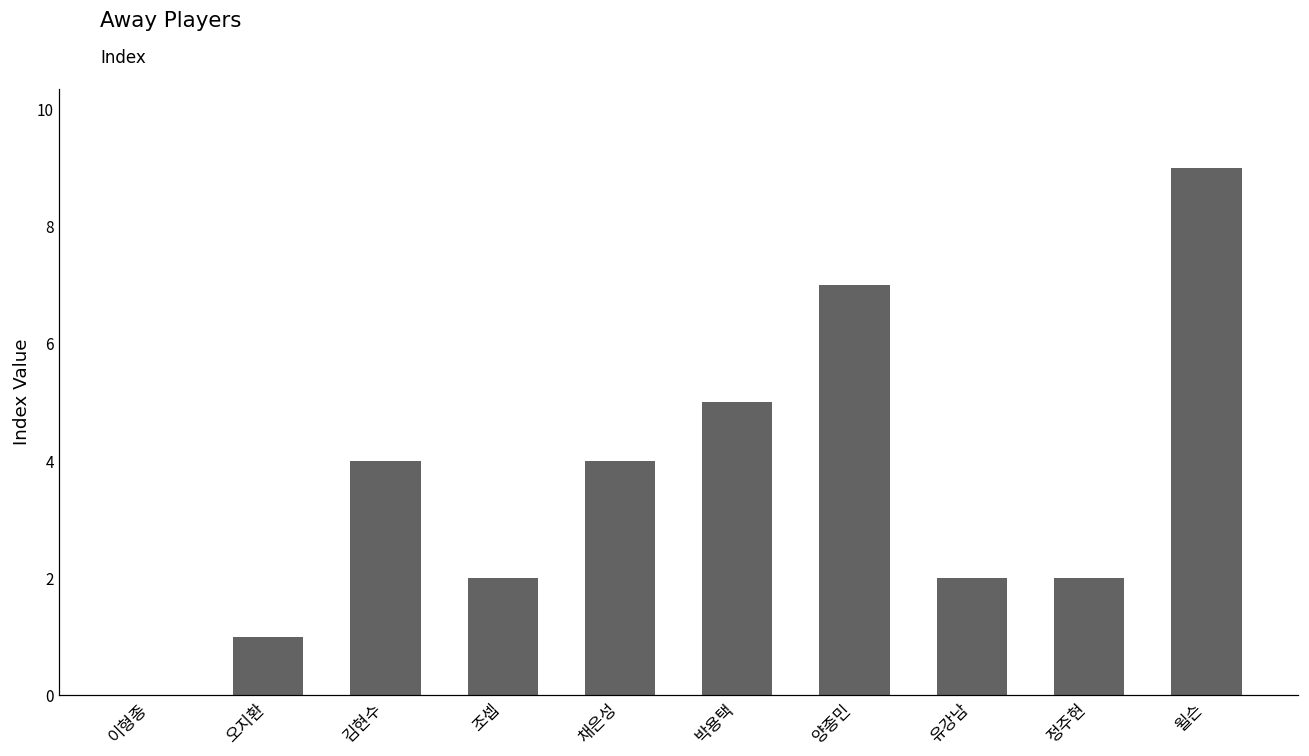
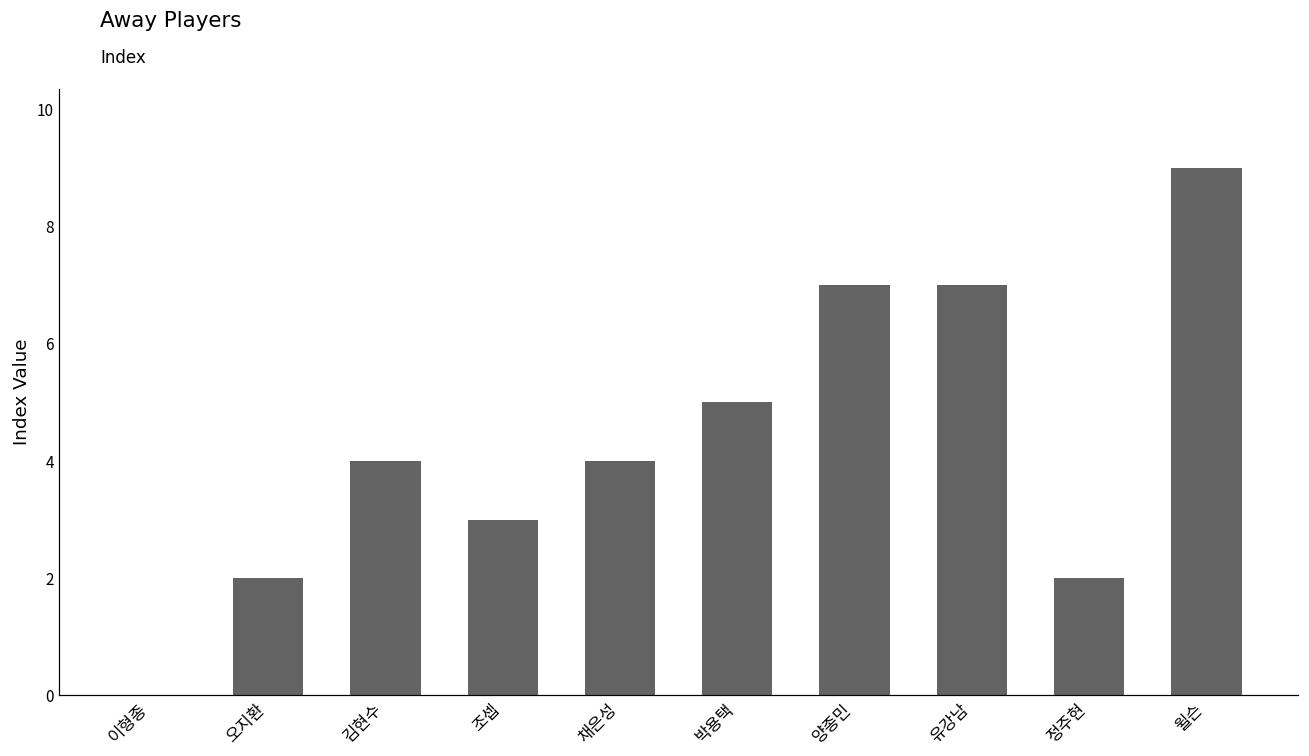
오지환: 1 -> 2
조셉: 2 -> 3
유강남: 2 -> 7
